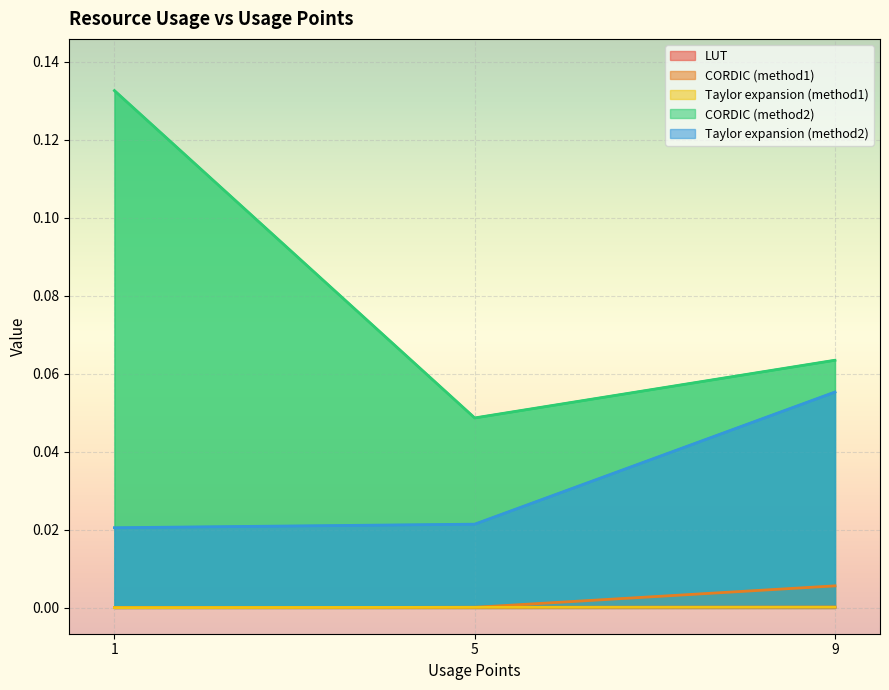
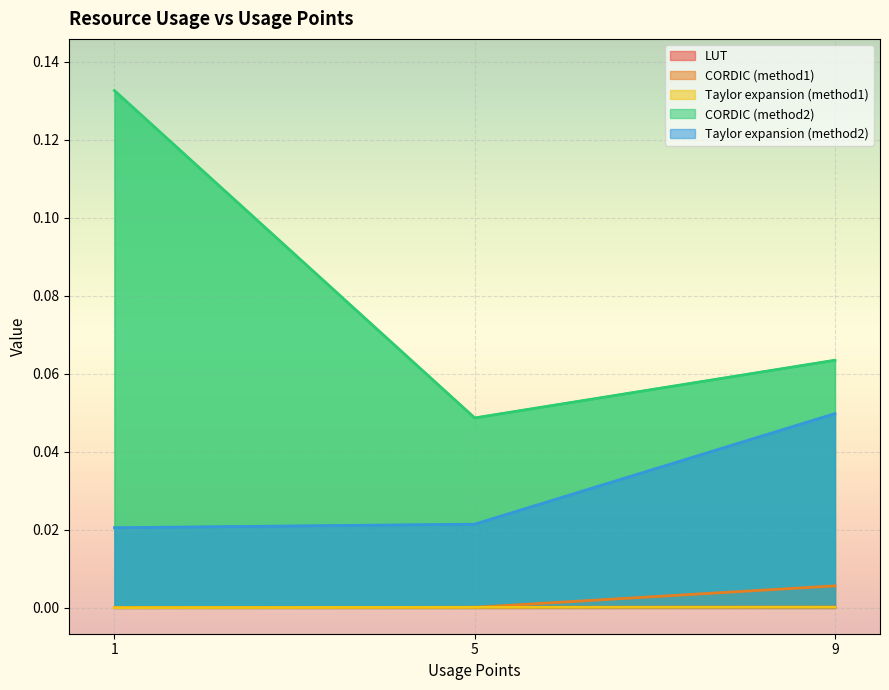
Taylor expansion (method2), 9: 0.055 -> 0.050
